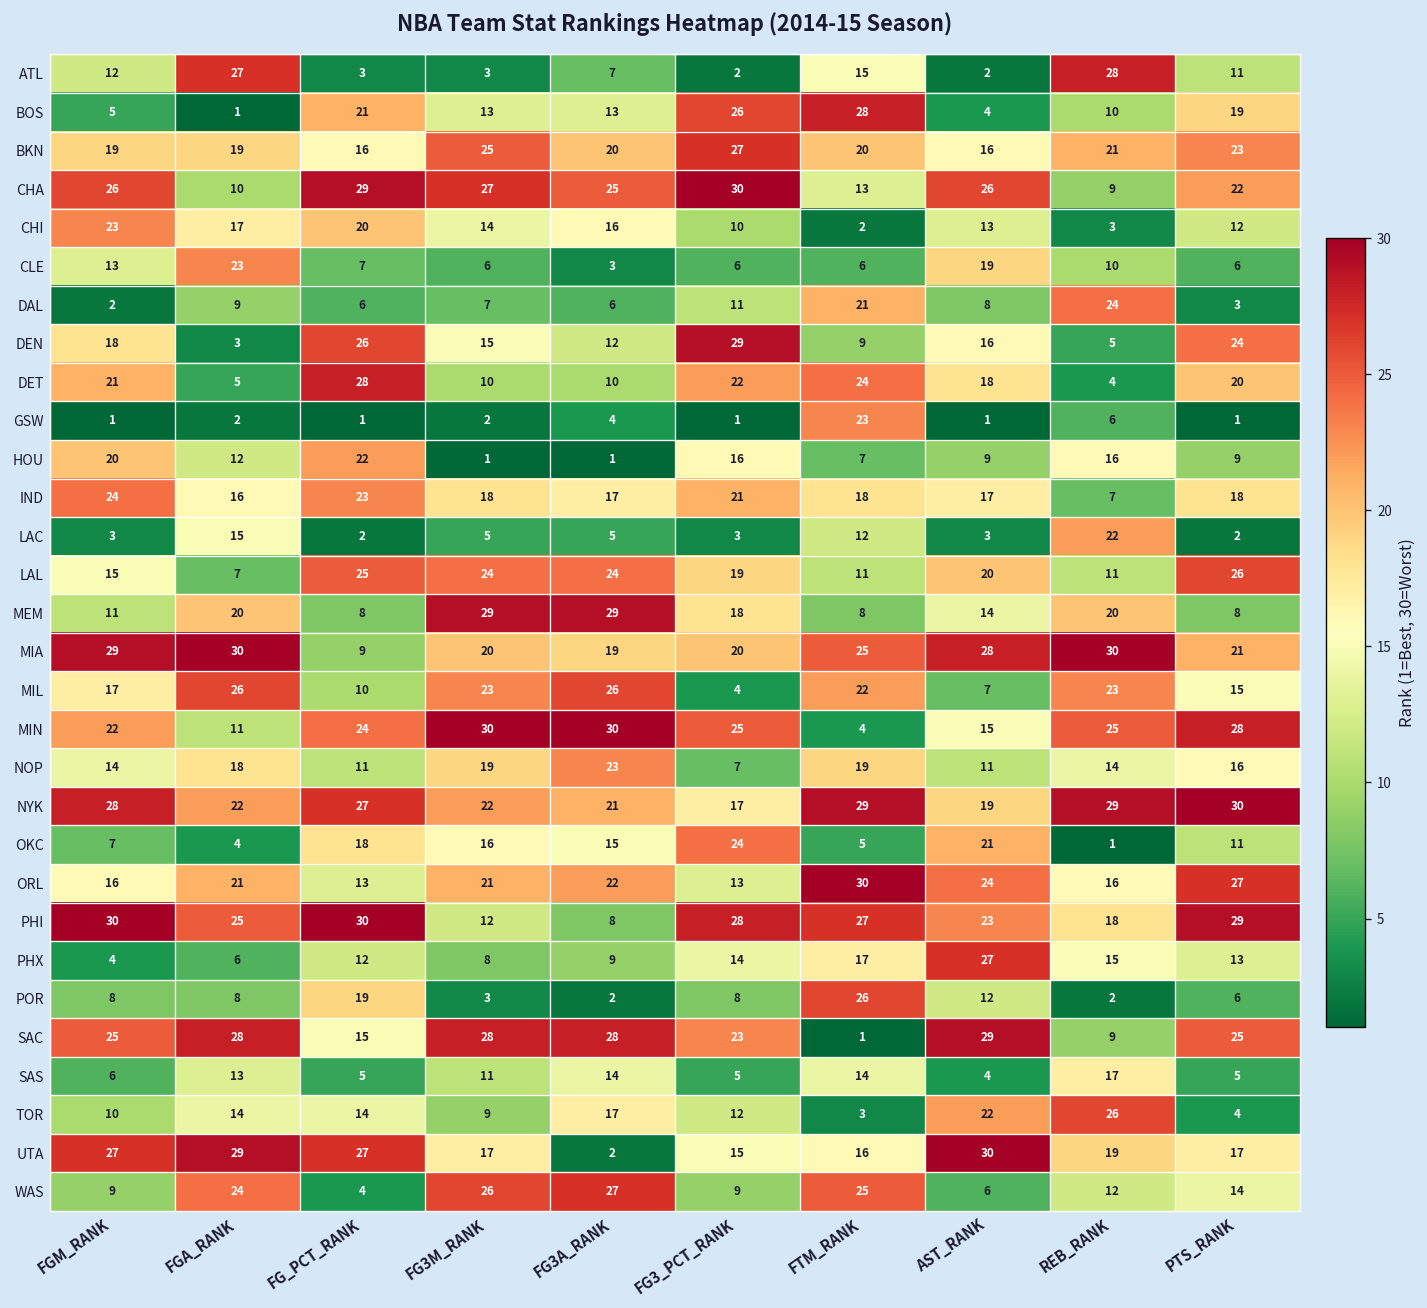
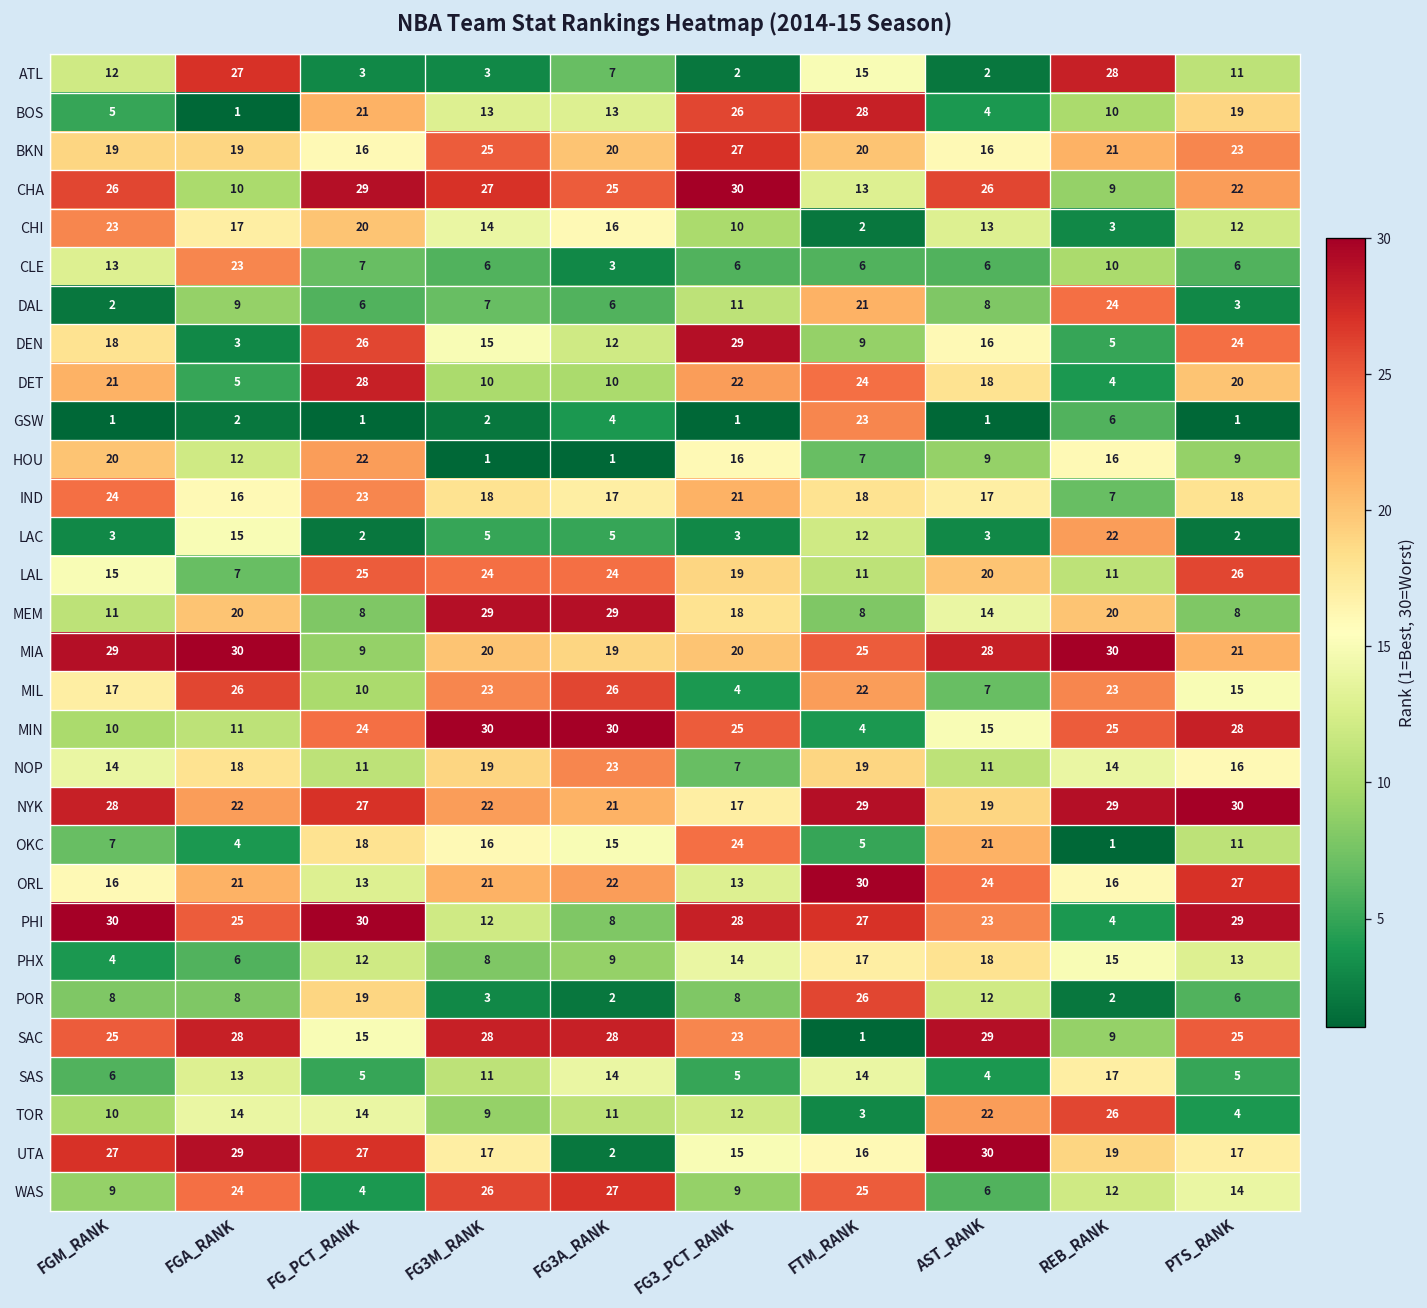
CLE, AST_RANK: 19 -> 6
MIN, FGM_RANK: 22 -> 10
PHI, REB_RANK: 18 -> 4
PHX, AST_RANK: 27 -> 18
TOR, FG3A_RANK: 17 -> 11
